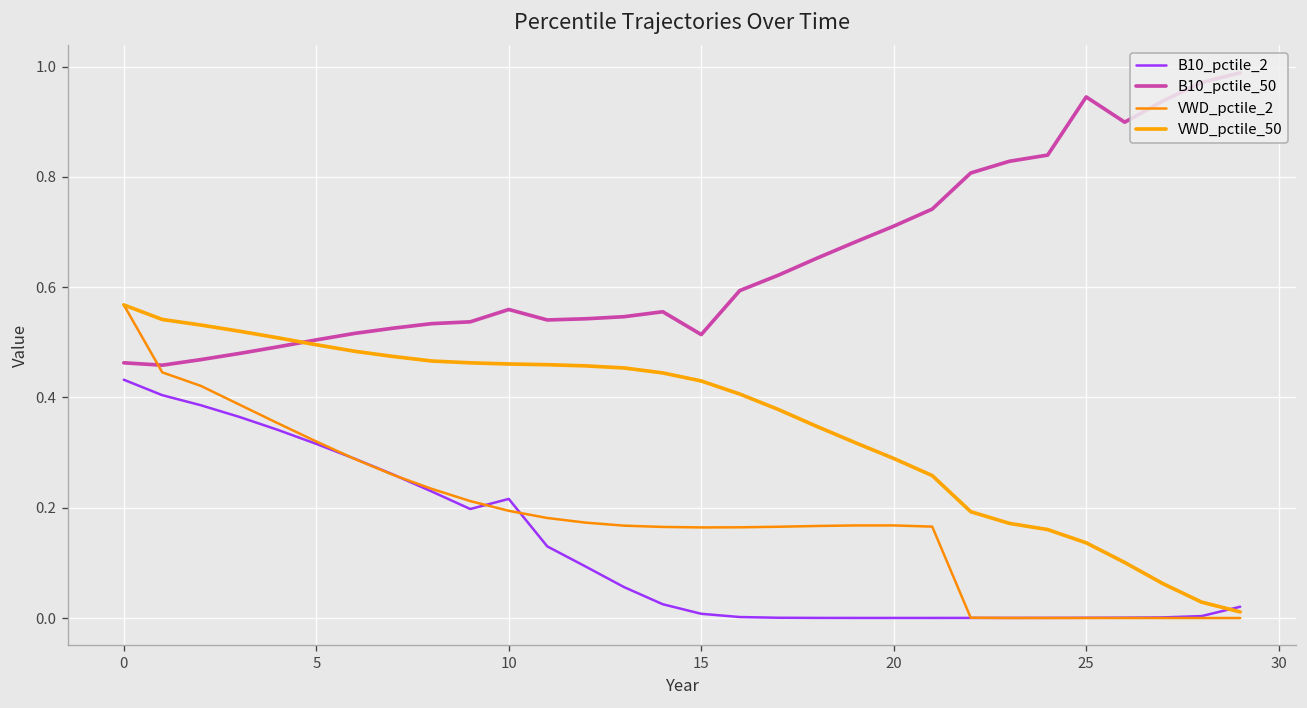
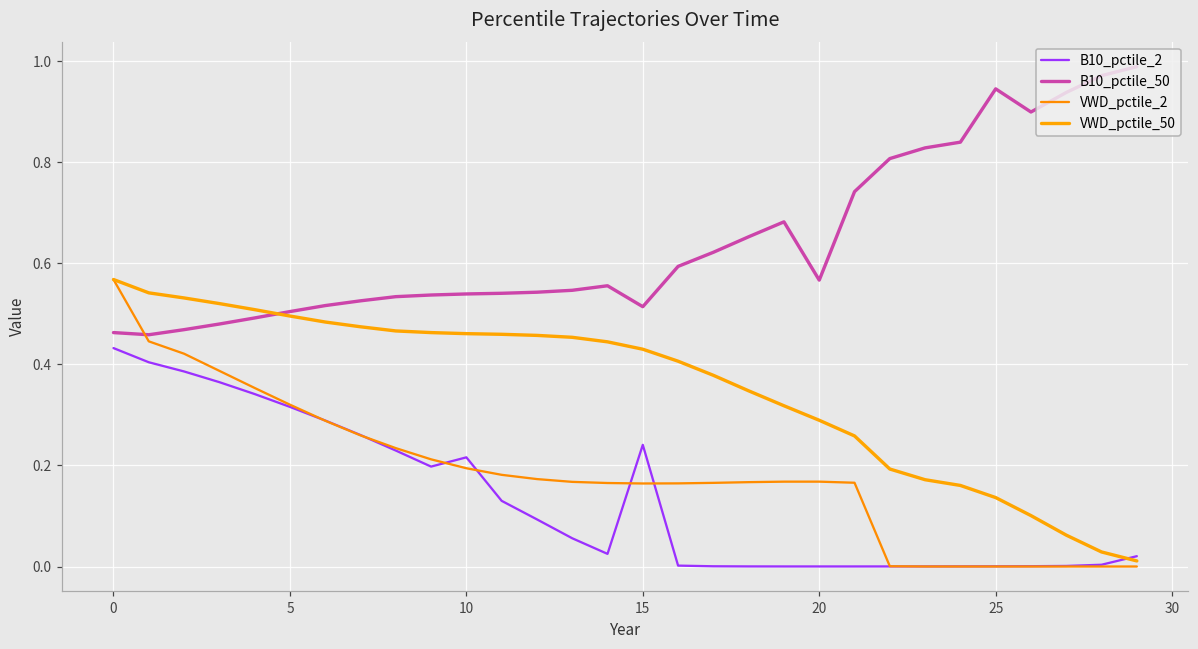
B10_pctile_50, 10: 0.56 -> 0.54
B10_pctile_2, 15: 0.01 -> 0.24
B10_pctile_50, 20: 0.71 -> 0.57
